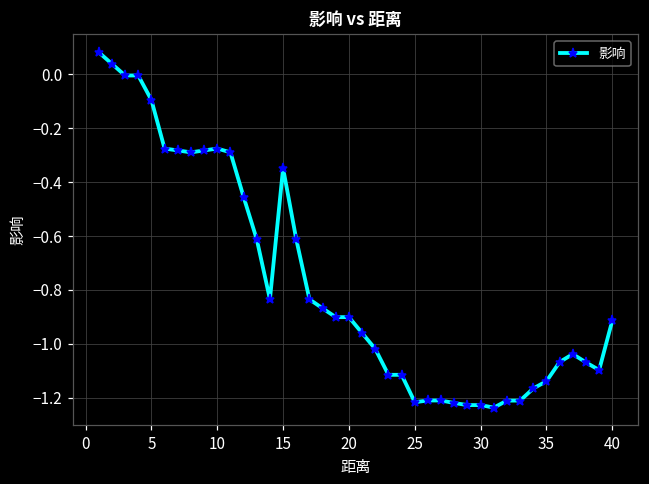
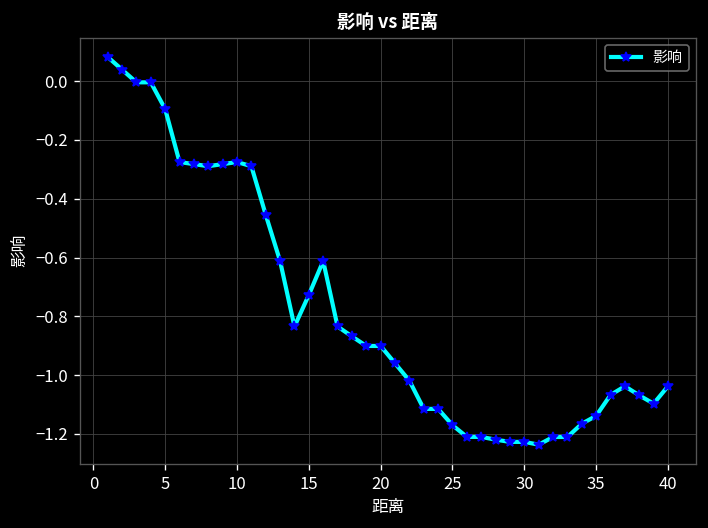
15: -0.35 -> -0.73
25: -1.22 -> -1.17
40: -0.91 -> -1.04
